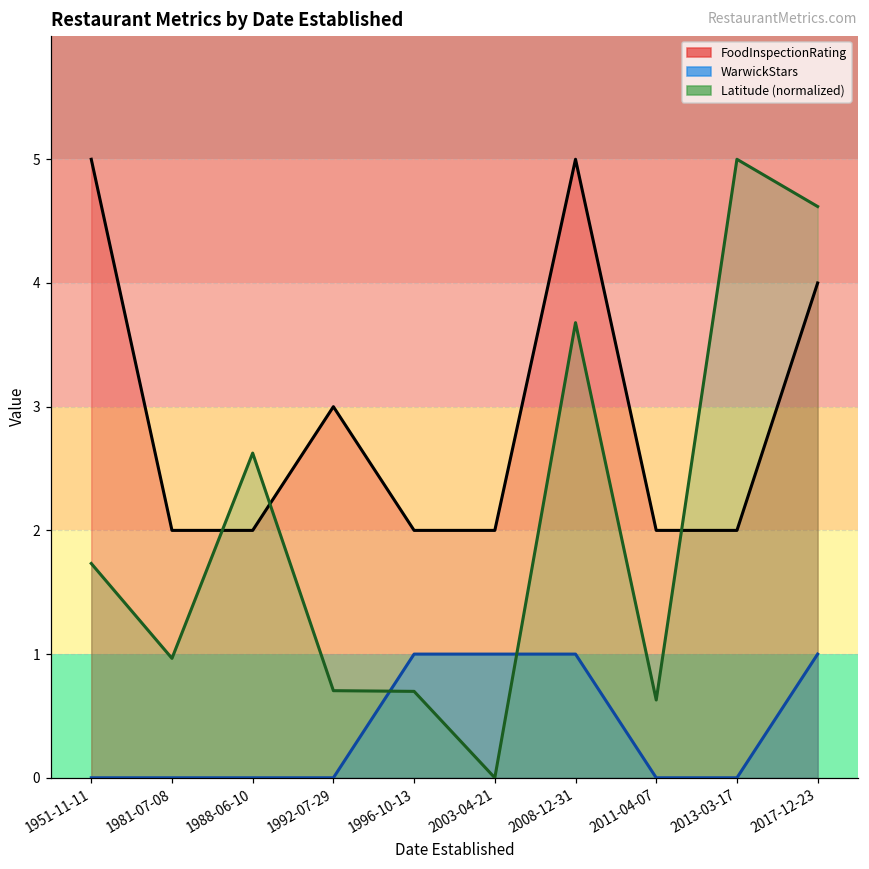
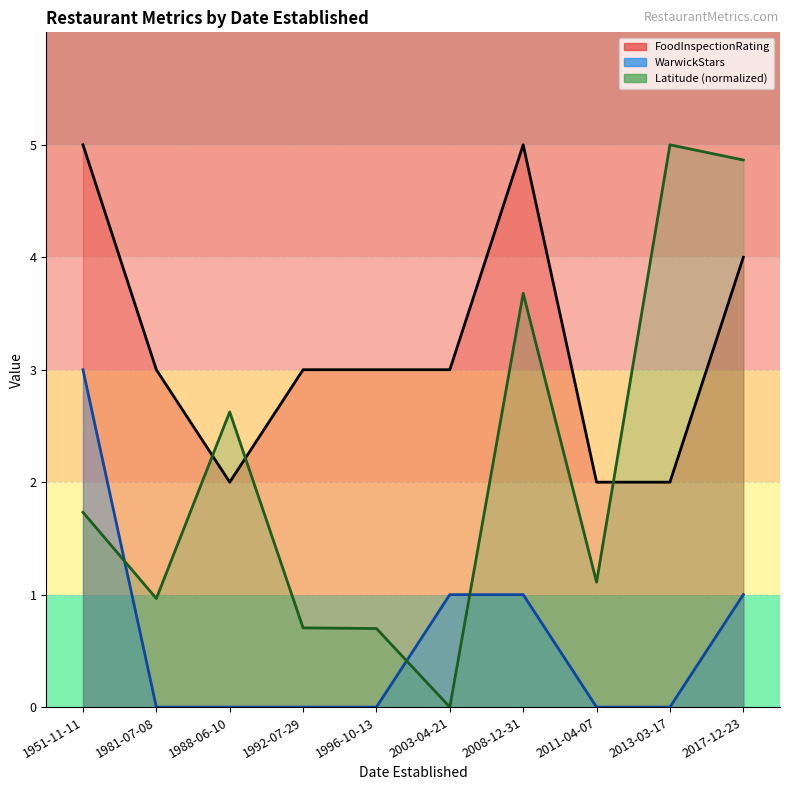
WarwickStars, 1951-11-11: 0 -> 3
FoodInspectionRating, 1981-07-08: 2 -> 3
FoodInspectionRating, 1996-10-13: 2 -> 3
WarwickStars, 1996-10-13: 1 -> 0
FoodInspectionRating, 2003-04-21: 2 -> 3
Latitude (normalized), 2011-04-07: 0.63 -> 1.11
Latitude (normalized), 2017-12-23: 4.62 -> 4.86
